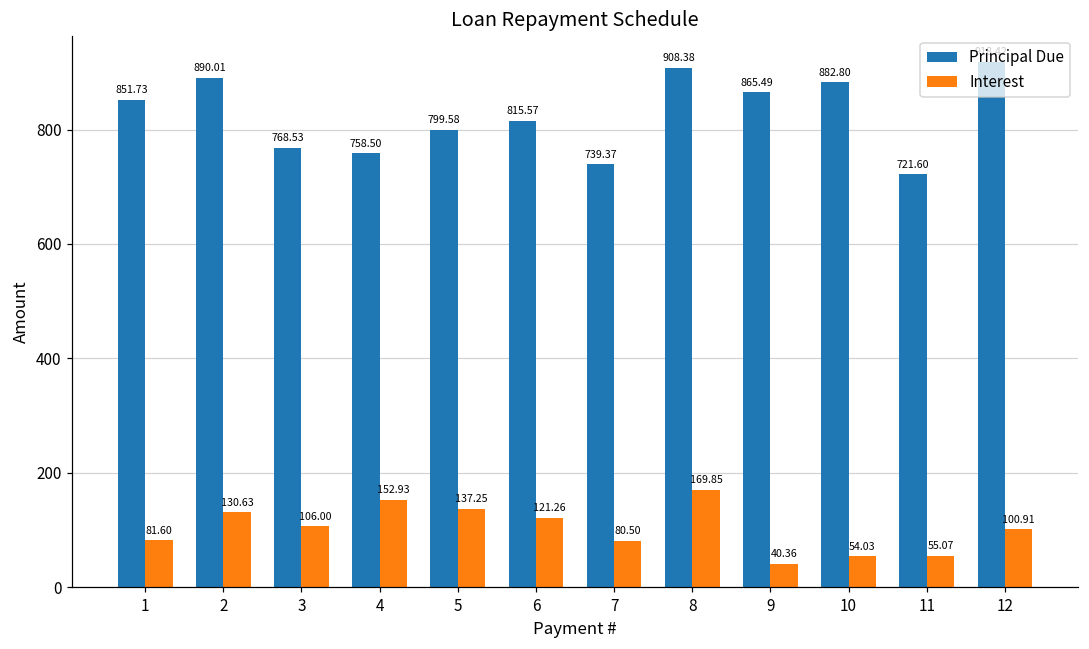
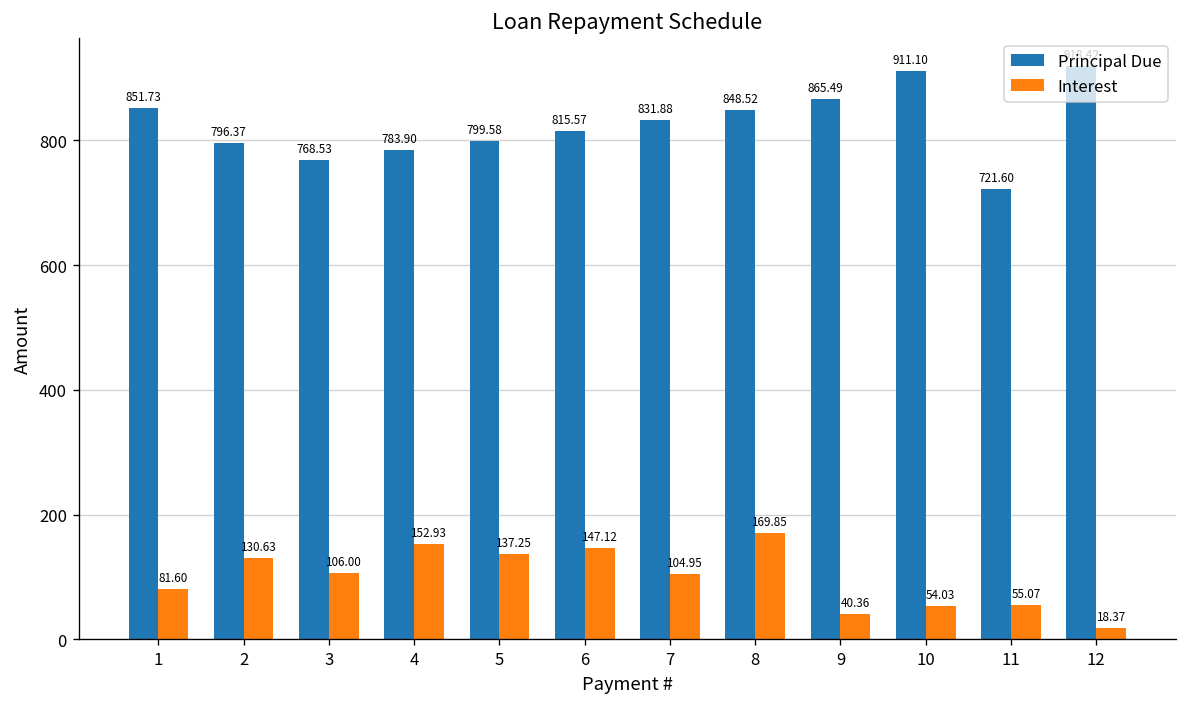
Principal Due, 2: 890.01 -> 796.37
Principal Due, 4: 758.50 -> 783.90
Interest, 6: 121.26 -> 147.12
Principal Due, 7: 739.37 -> 831.88
Interest, 7: 80.50 -> 104.95
Principal Due, 8: 908.38 -> 848.52
Principal Due, 10: 882.80 -> 911.10
Interest, 12: 100.91 -> 18.37
